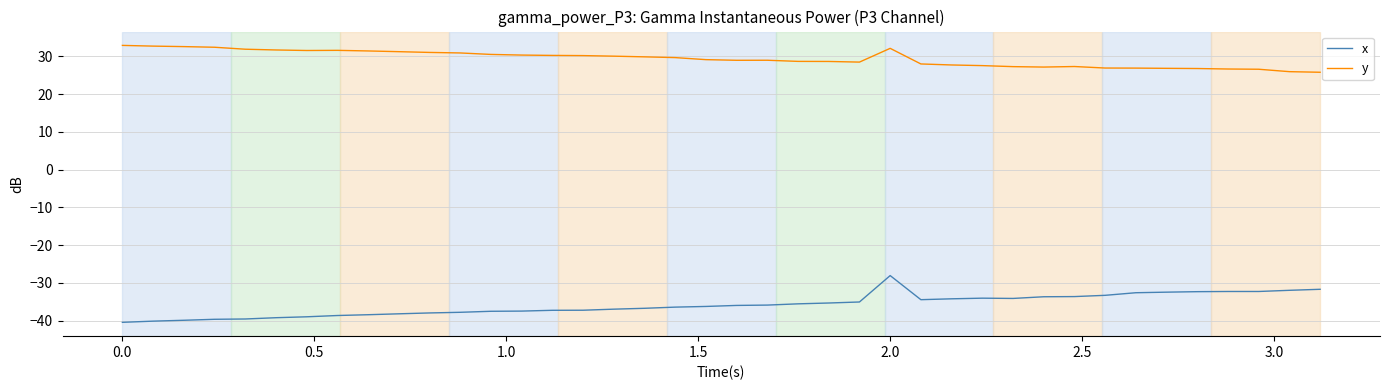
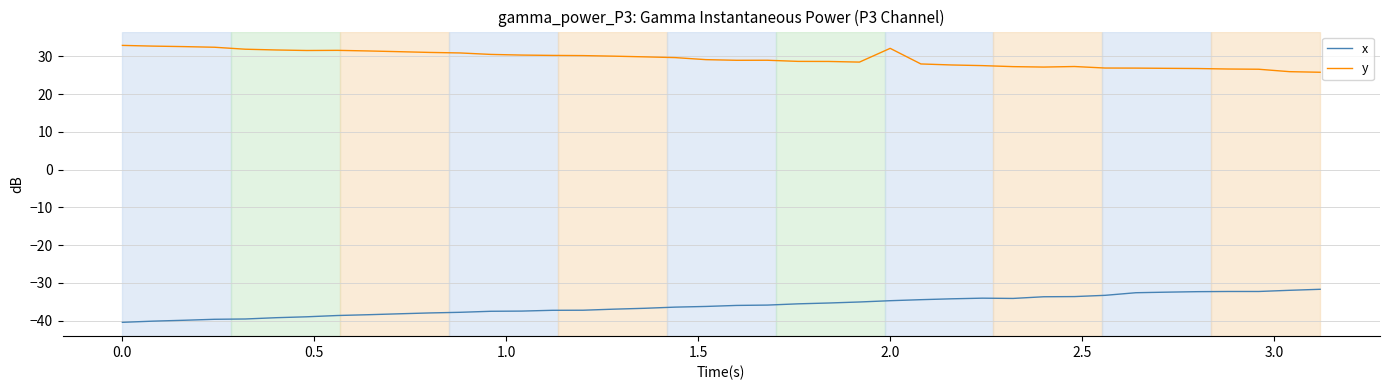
x, 2.0: -28 -> -35
